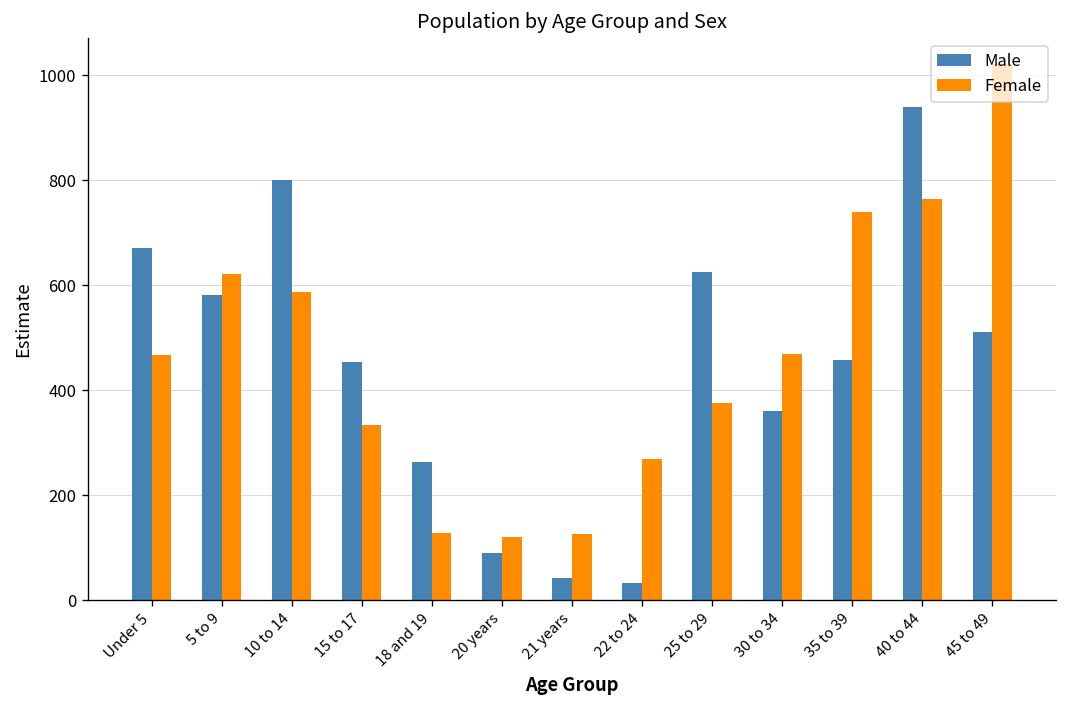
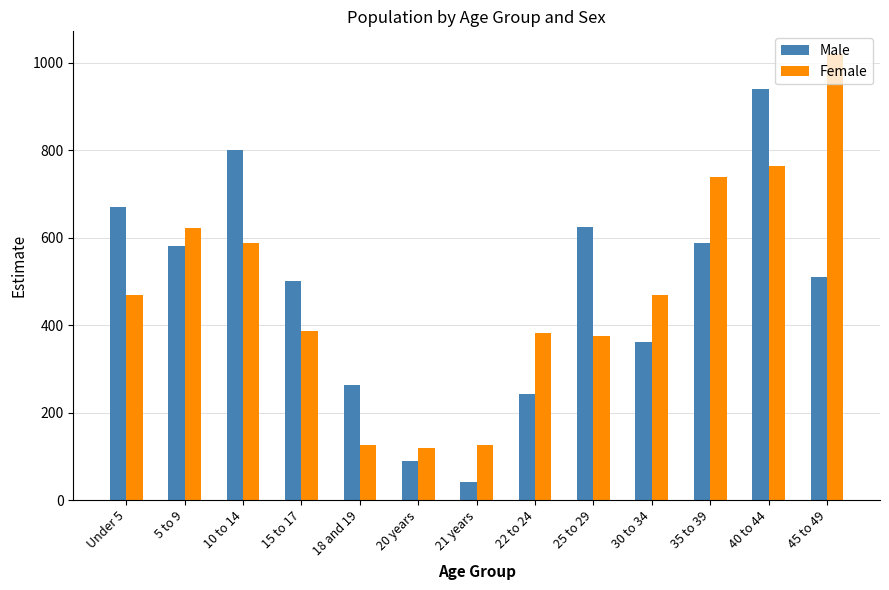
Male, 15 to 17: 450 -> 500
Female, 15 to 17: 330 -> 390
Male, 22 to 24: 30 -> 240
Female, 22 to 24: 270 -> 380
Male, 35 to 39: 460 -> 590
